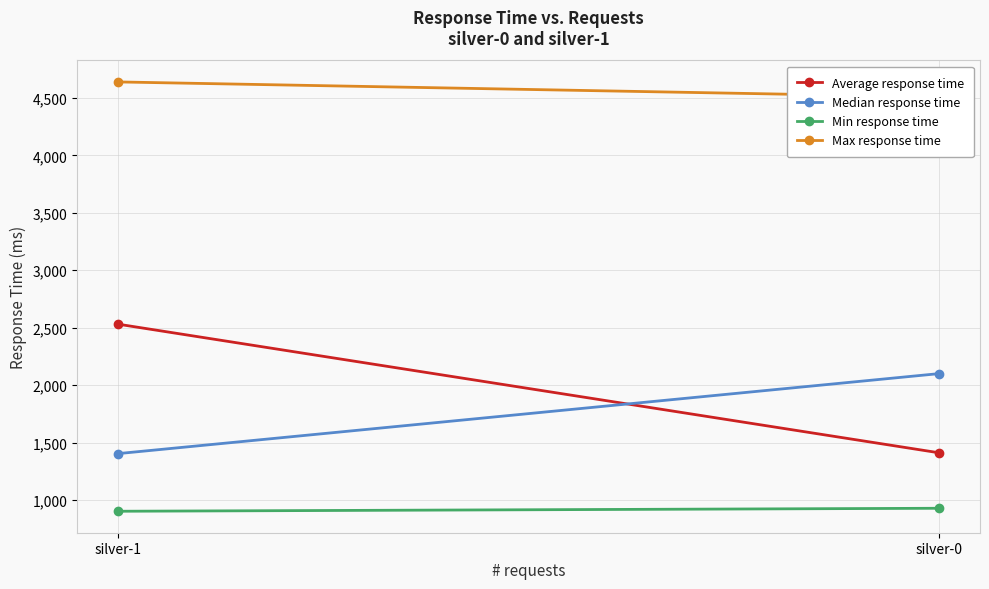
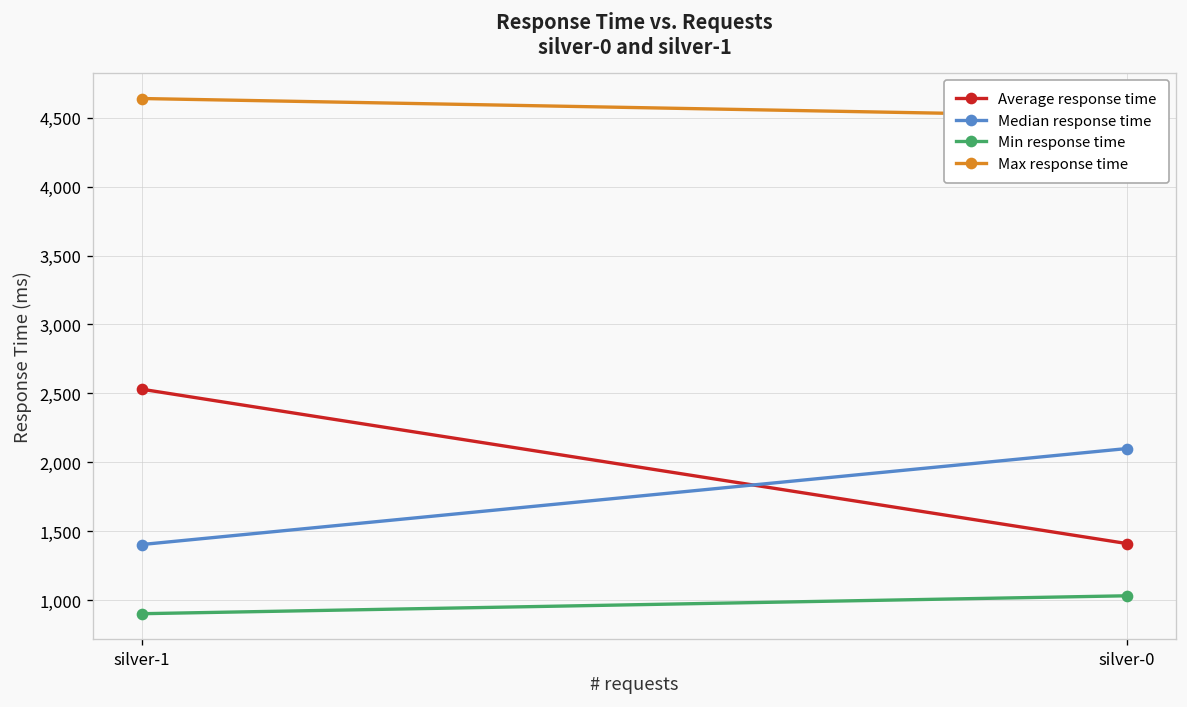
Min response time, silver-0: 930 -> 1,030
